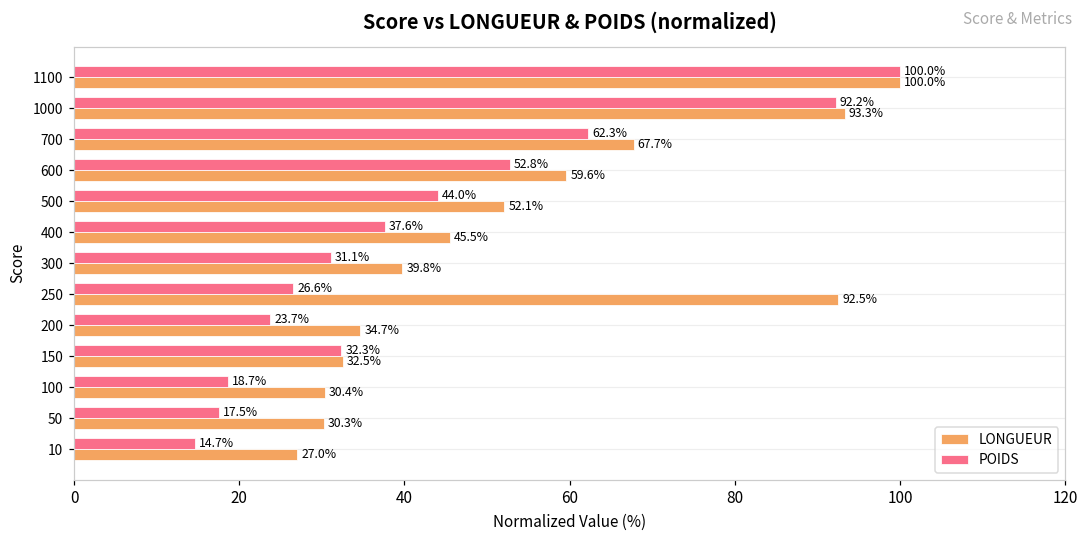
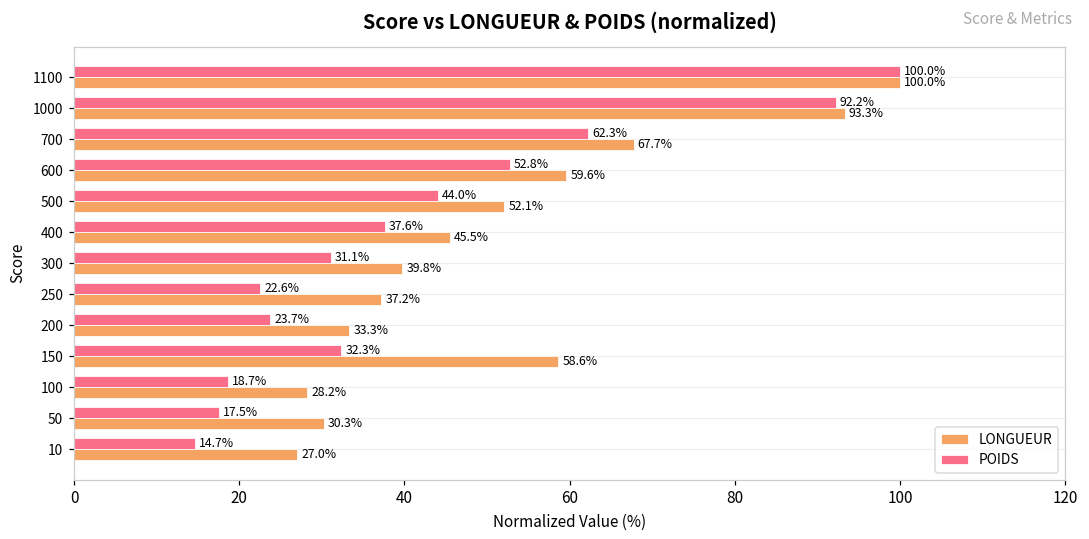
POIDS, 250: 26.6% -> 22.6%
LONGUEUR, 250: 92.5% -> 37.2%
LONGUEUR, 200: 34.7% -> 33.3%
LONGUEUR, 150: 32.5% -> 58.6%
LONGUEUR, 100: 30.4% -> 28.2%
